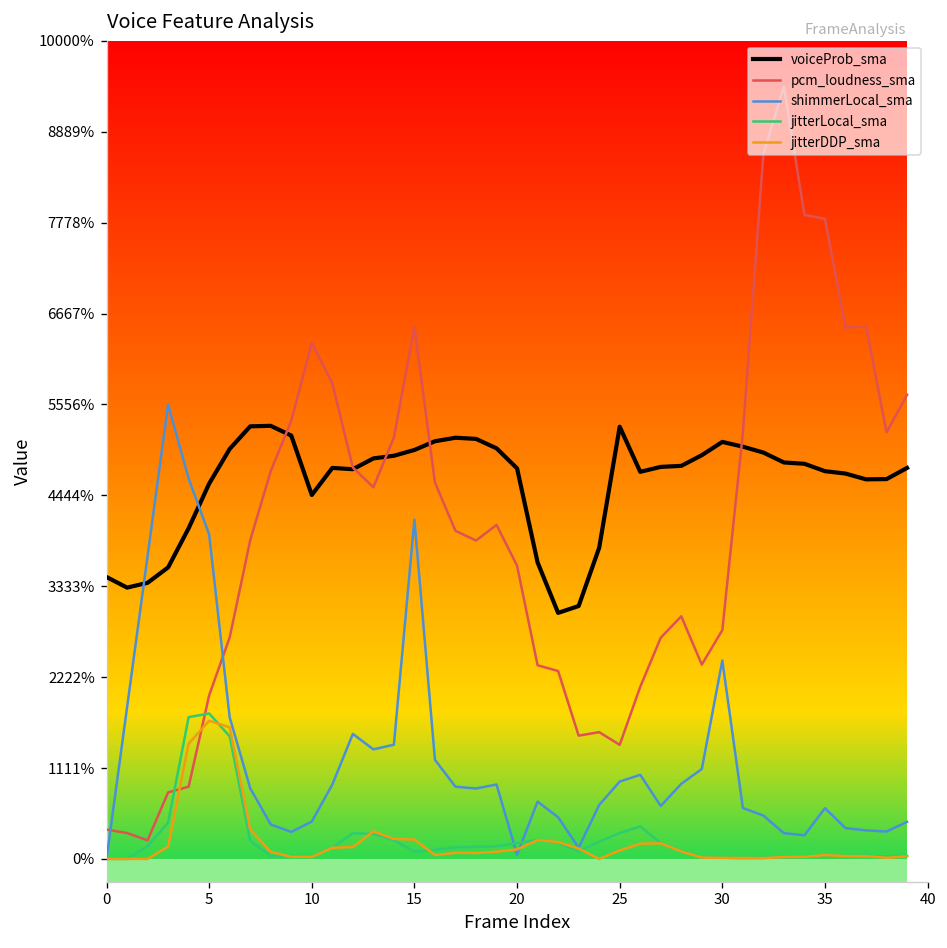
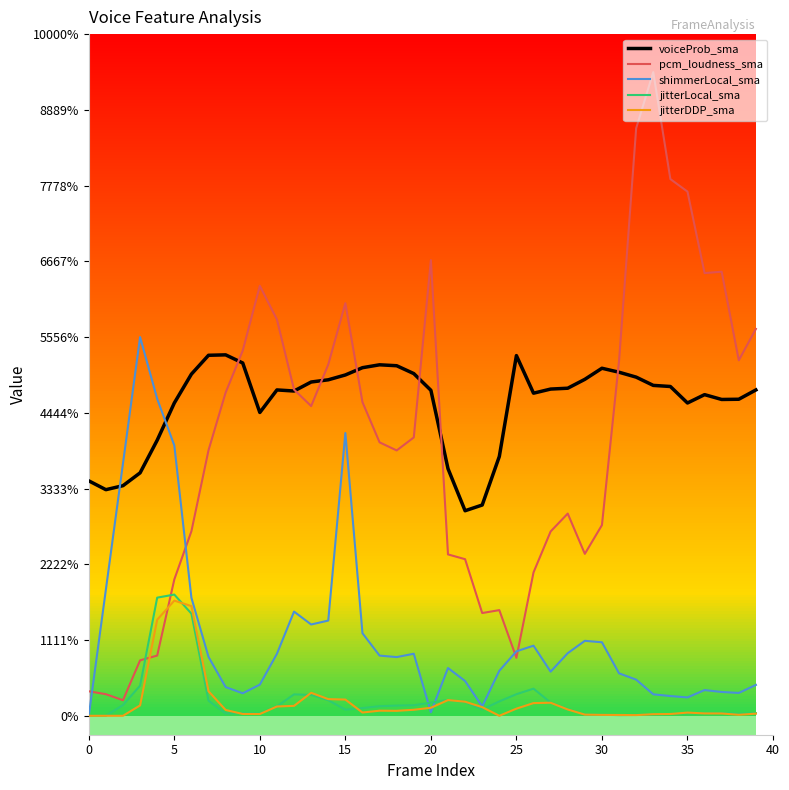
pcm_loudness_sma, 15: 6500% -> 6100%
pcm_loudness_sma, 20: 3600% -> 6700%
pcm_loudness_sma, 25: 1400% -> 900%
shimmerLocal_sma, 30: 2400% -> 1100%
voiceProb_sma, 35: 4700% -> 4600%
pcm_loudness_sma, 35: 7800% -> 7700%
shimmerLocal_sma, 35: 600% -> 300%
